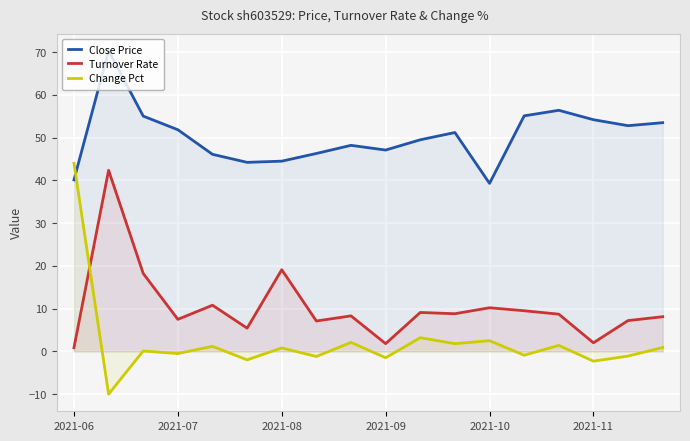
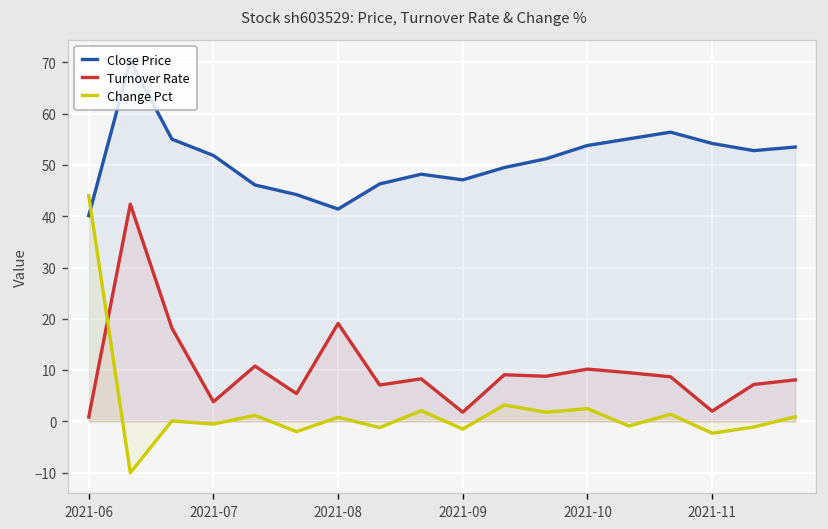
Turnover Rate, 2021-07: 7 -> 4
Close Price, 2021-08: 45 -> 41
Close Price, 2021-10: 39 -> 54
